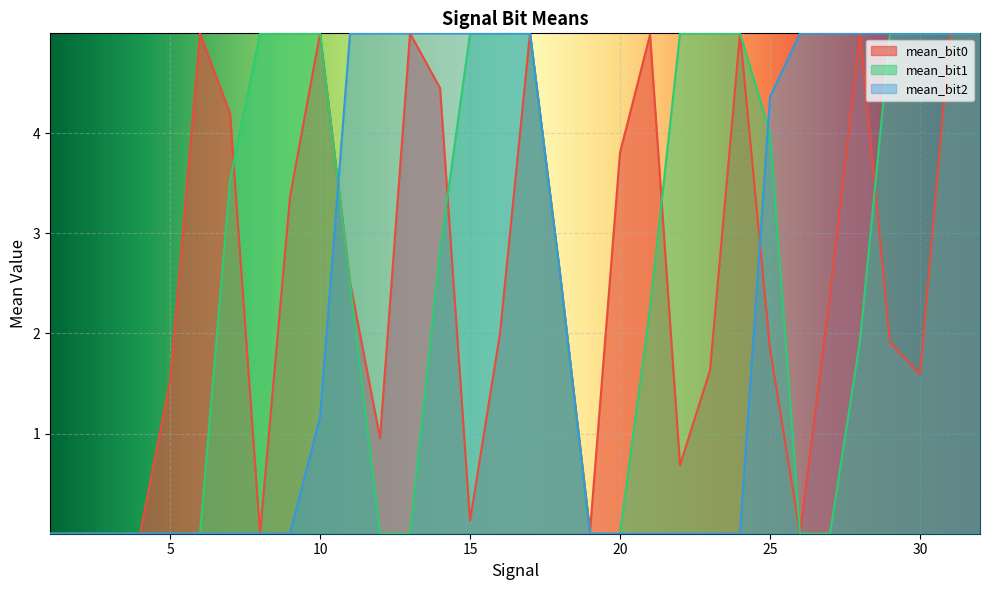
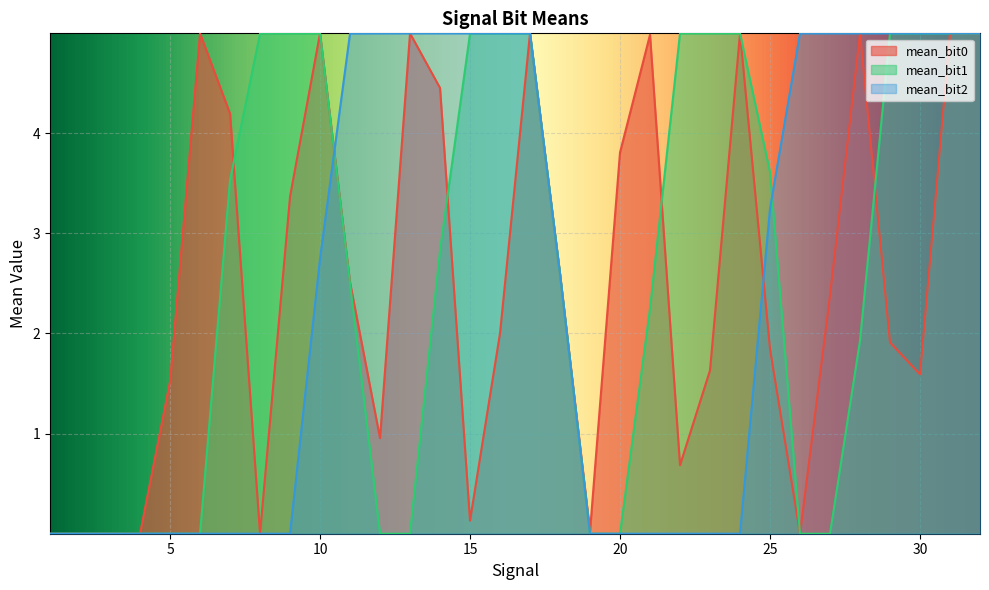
mean_bit2, 10: 1.16 -> 2.75
mean_bit1, 25: 4.00 -> 3.61
mean_bit2, 25: 4.36 -> 3.25
